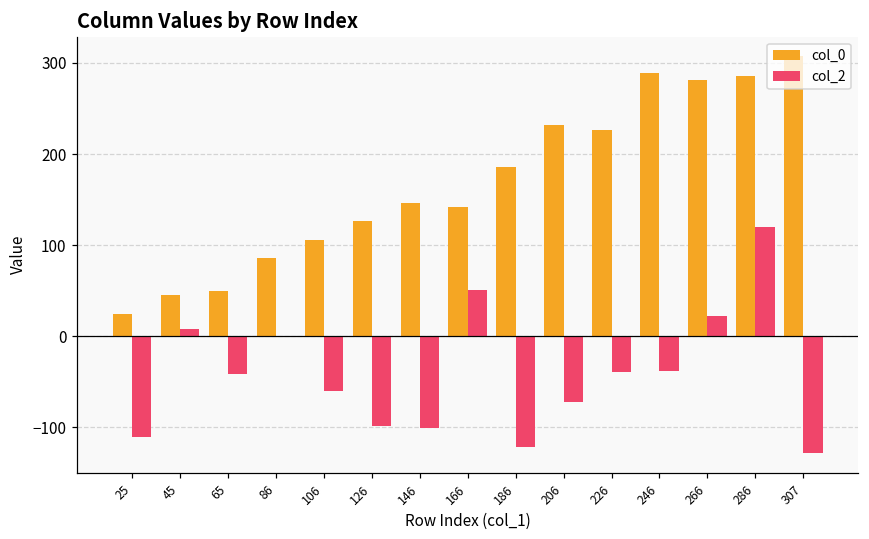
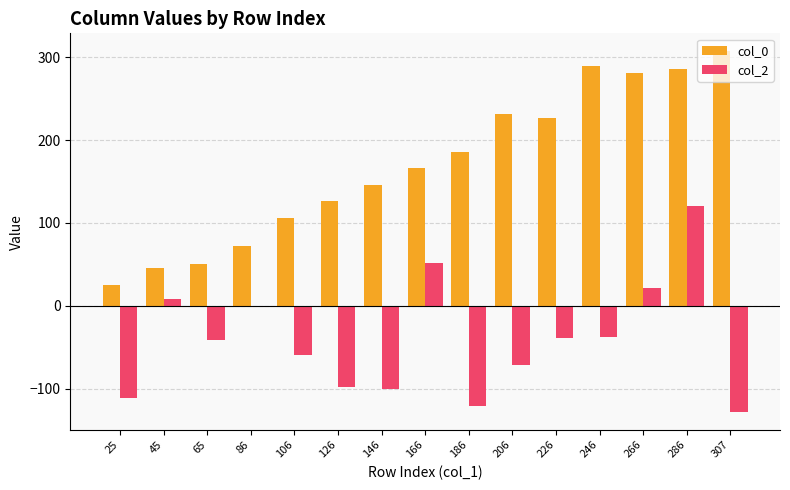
col_0, 86: 90 -> 70
col_0, 166: 140 -> 170
